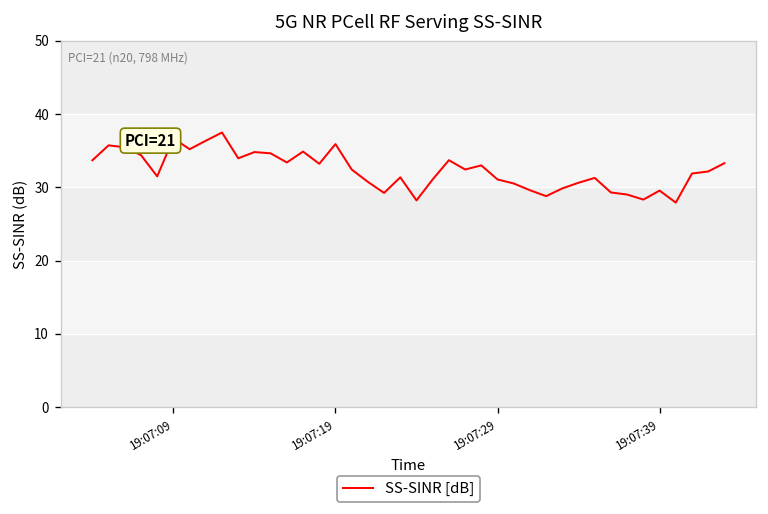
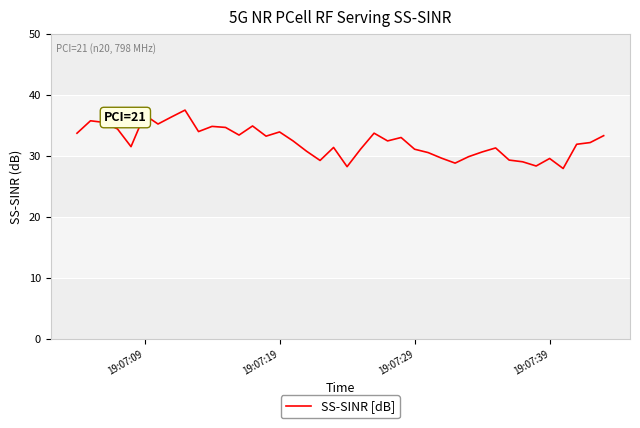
19:07:19: 36 -> 34
